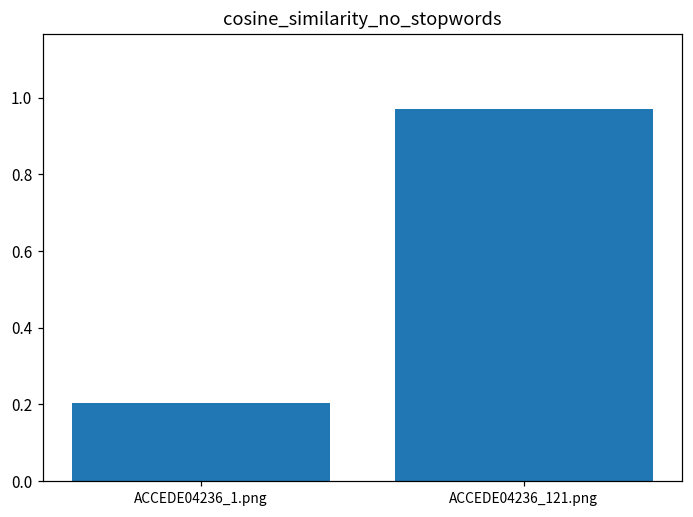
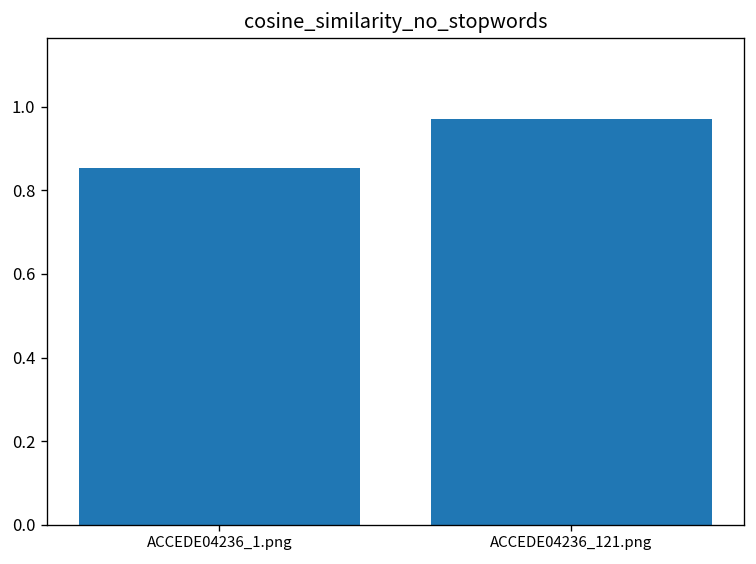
ACCEDE04236_1.png: 0.20 -> 0.85
